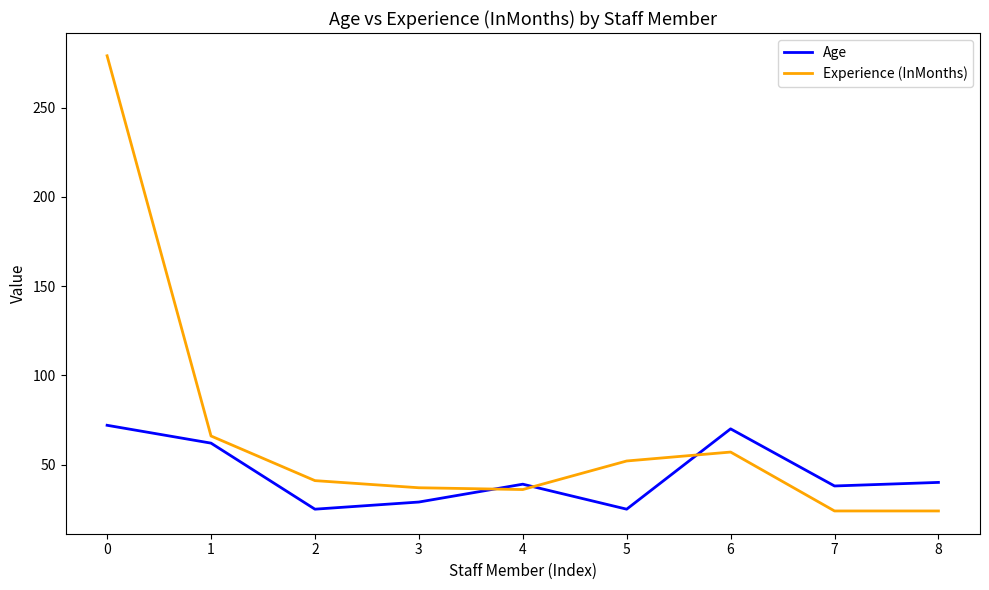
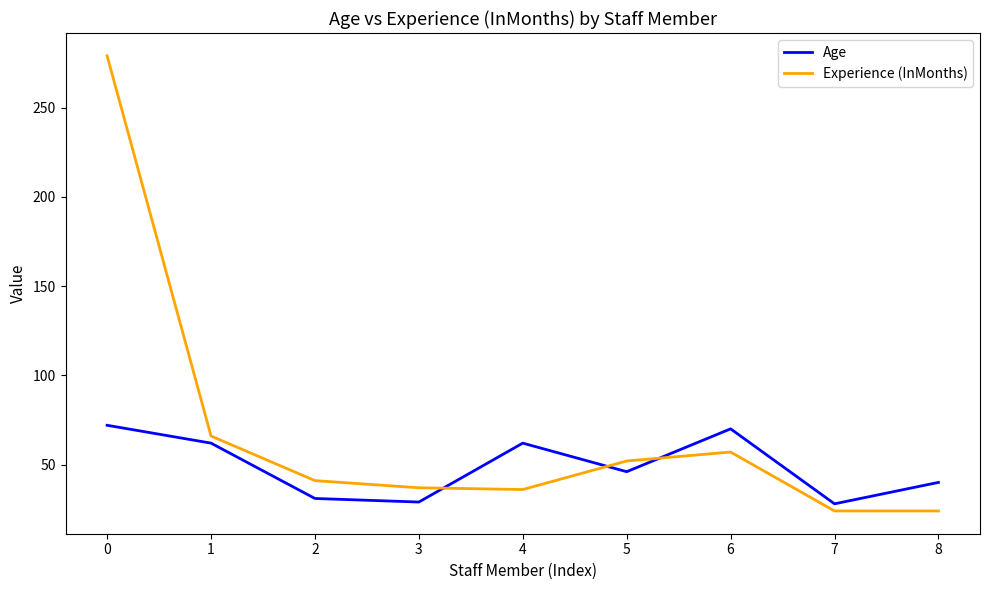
Age, 2: 25 -> 31
Age, 4: 39 -> 62
Age, 5: 25 -> 46
Age, 7: 38 -> 28
